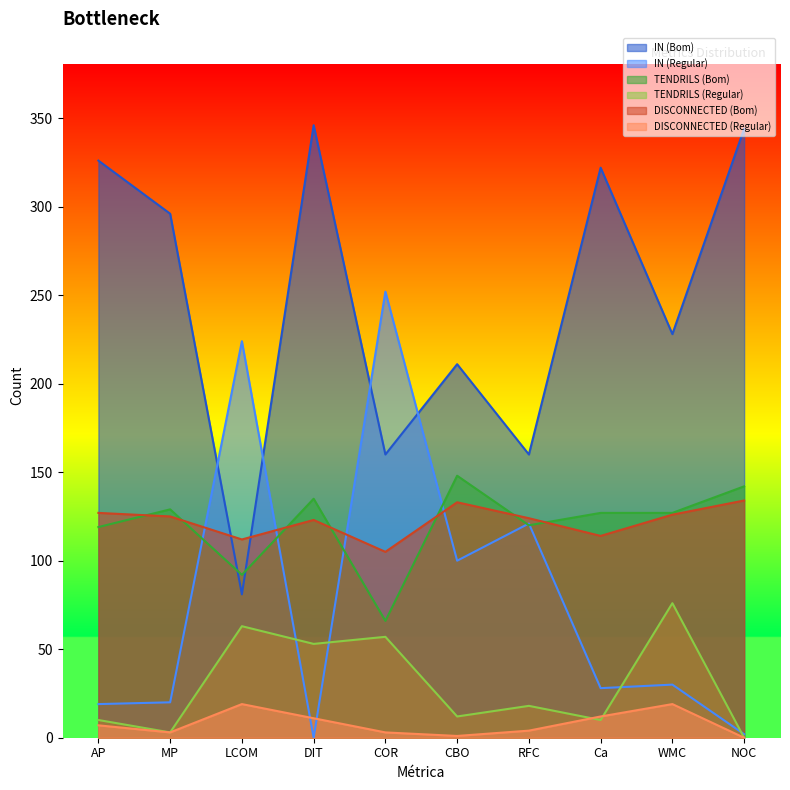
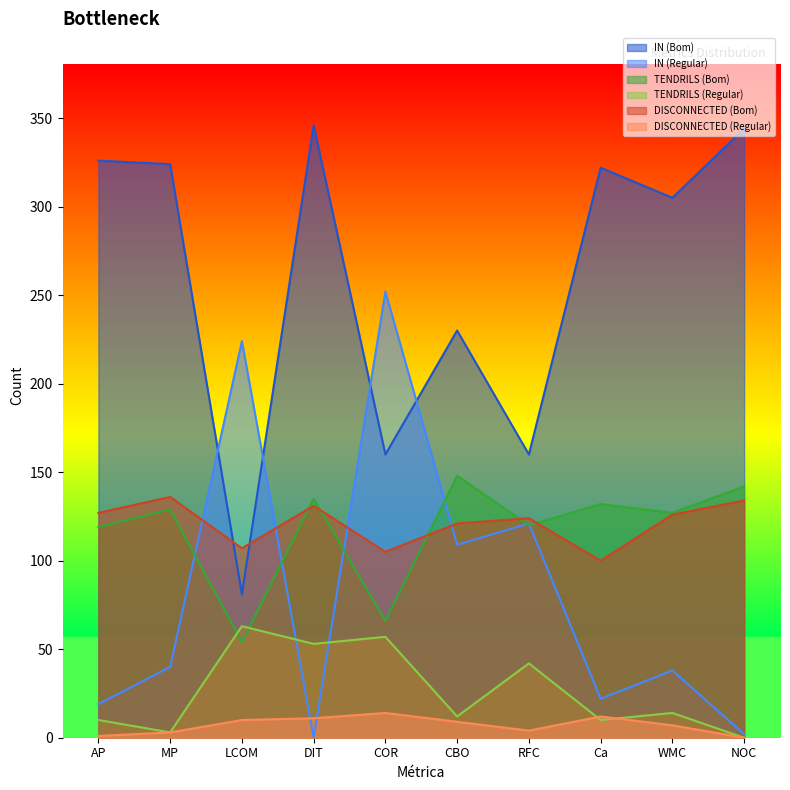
DISCONNECTED (Regular), AP: 7 -> 1
IN (Bom), MP: 296 -> 324
IN (Regular), MP: 20 -> 40
DISCONNECTED (Bom), MP: 125 -> 136
TENDRILS (Bom), LCOM: 92 -> 54
DISCONNECTED (Bom), LCOM: 112 -> 107
DISCONNECTED (Regular), LCOM: 19 -> 10
DISCONNECTED (Bom), DIT: 123 -> 131
DISCONNECTED (Regular), COR: 3 -> 14
IN (Bom), CBO: 211 -> 230
IN (Regular), CBO: 100 -> 109
DISCONNECTED (Bom), CBO: 133 -> 121
DISCONNECTED (Regular), CBO: 1 -> 9
TENDRILS (Regular), RFC: 18 -> 42
IN (Regular), Ca: 28 -> 22
TENDRILS (Bom), Ca: 127 -> 132
DISCONNECTED (Bom), Ca: 114 -> 100
IN (Bom), WMC: 228 -> 305
IN (Regular), WMC: 30 -> 38
TENDRILS (Regular), WMC: 76 -> 14
DISCONNECTED (Regular), WMC: 19 -> 7
